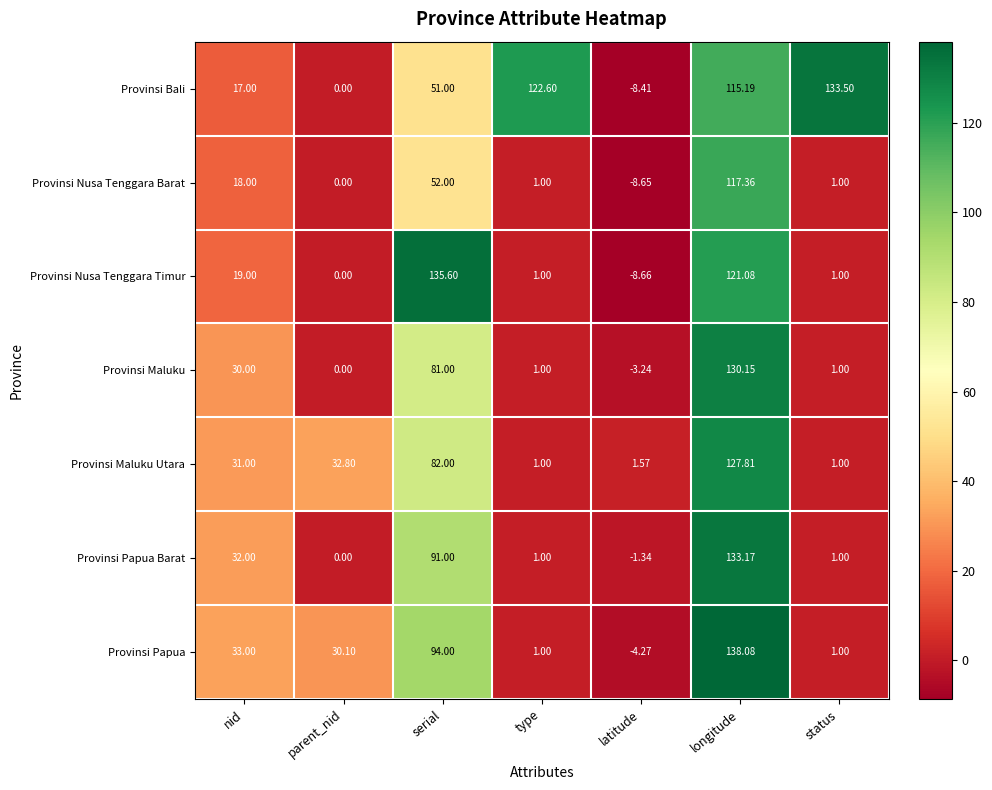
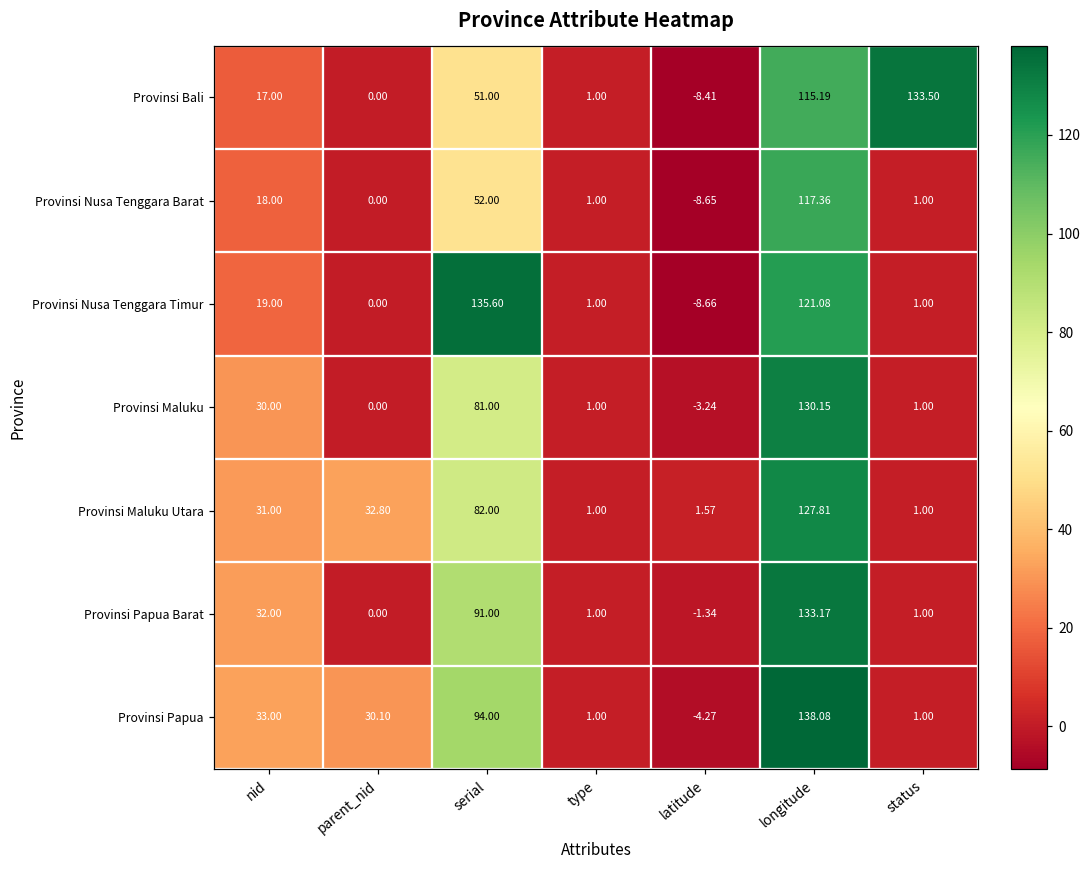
Provinsi Bali, type: 122.60 -> 1.00
